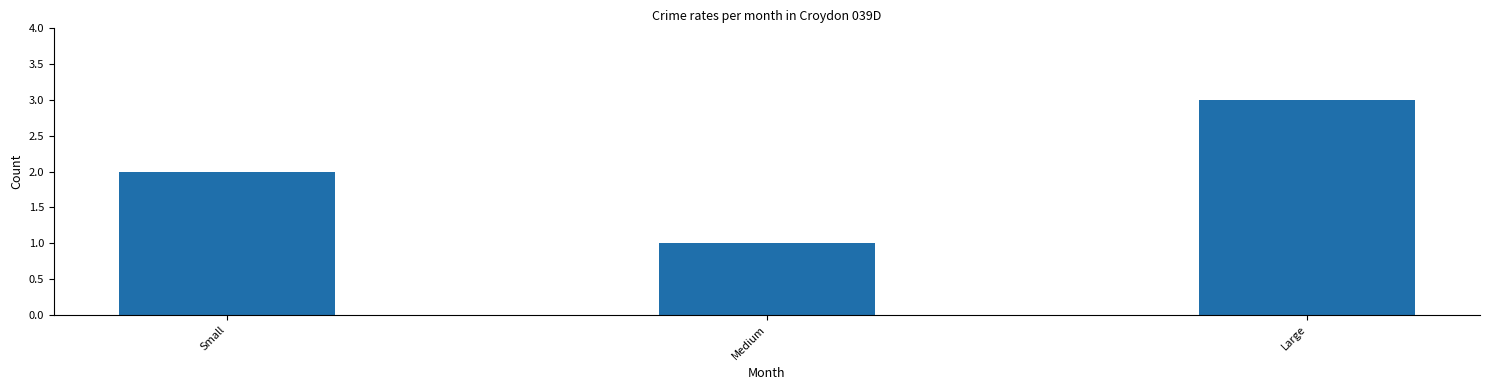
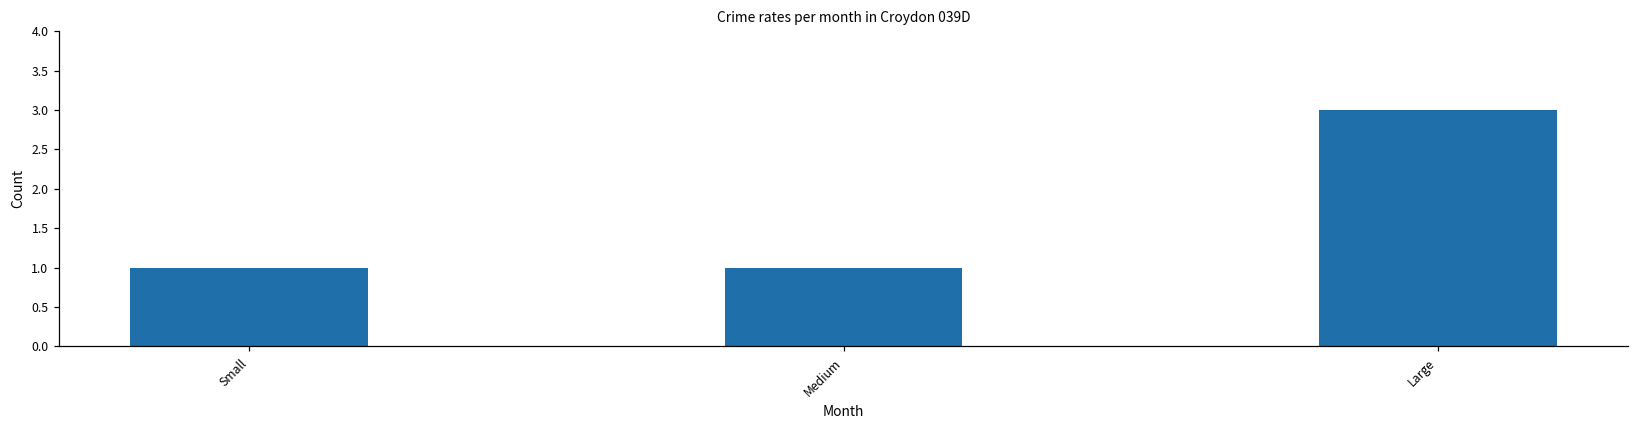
Small: 2 -> 1
